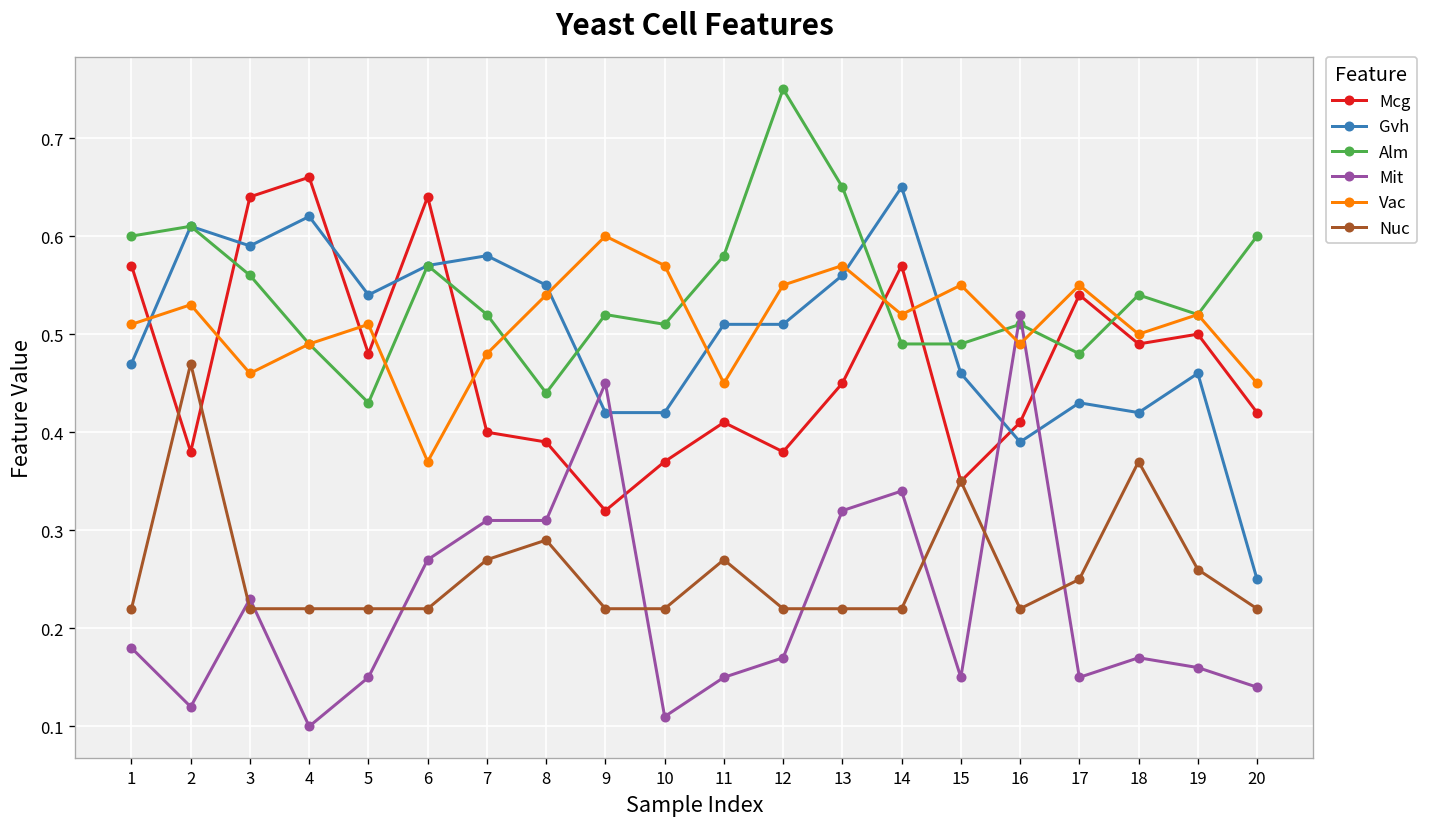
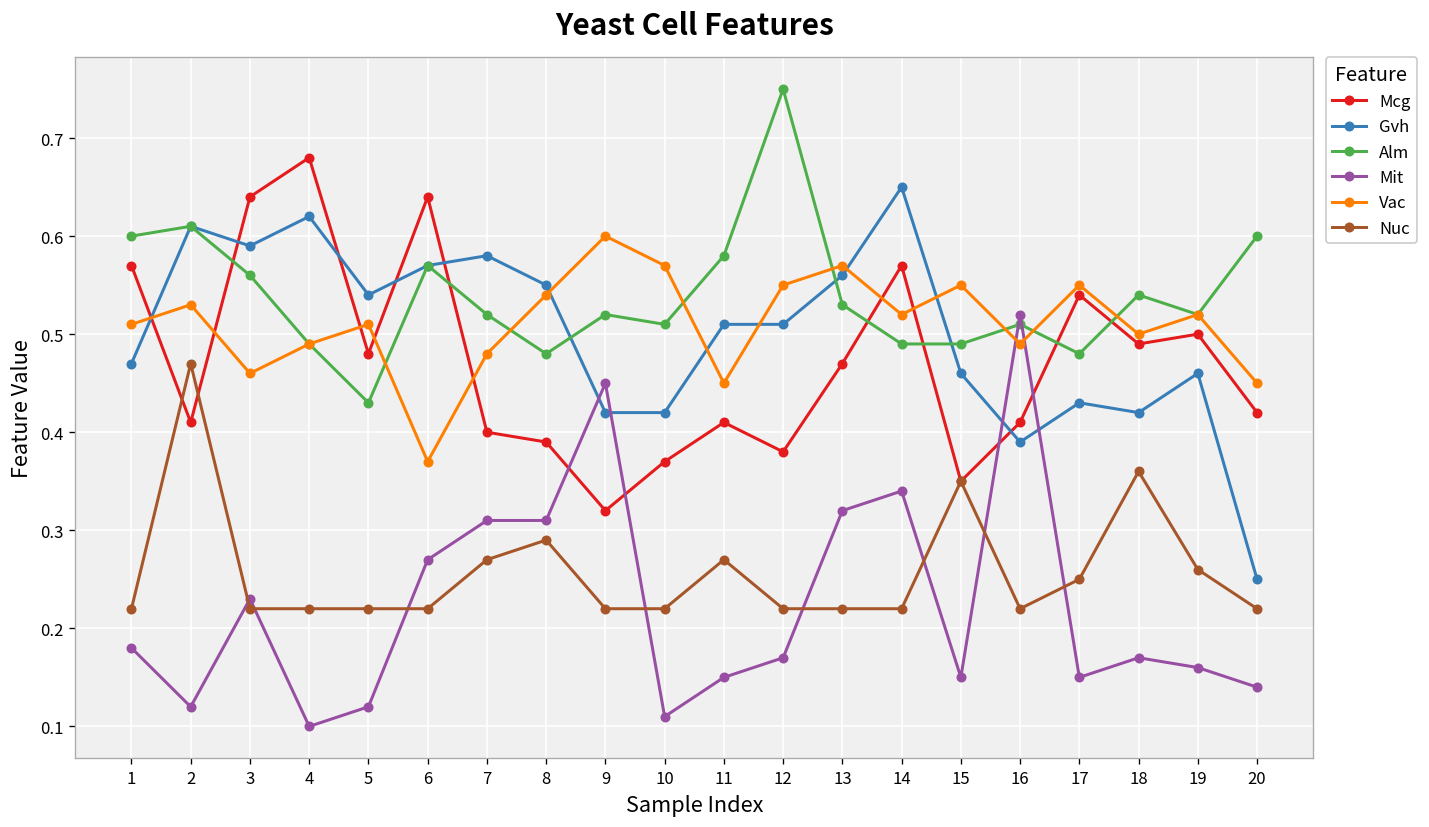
Mcg, 2: 0.38 -> 0.41
Mcg, 4: 0.66 -> 0.68
Mit, 5: 0.15 -> 0.12
Alm, 8: 0.44 -> 0.48
Mcg, 13: 0.45 -> 0.47
Alm, 13: 0.65 -> 0.53
Nuc, 18: 0.37 -> 0.36
